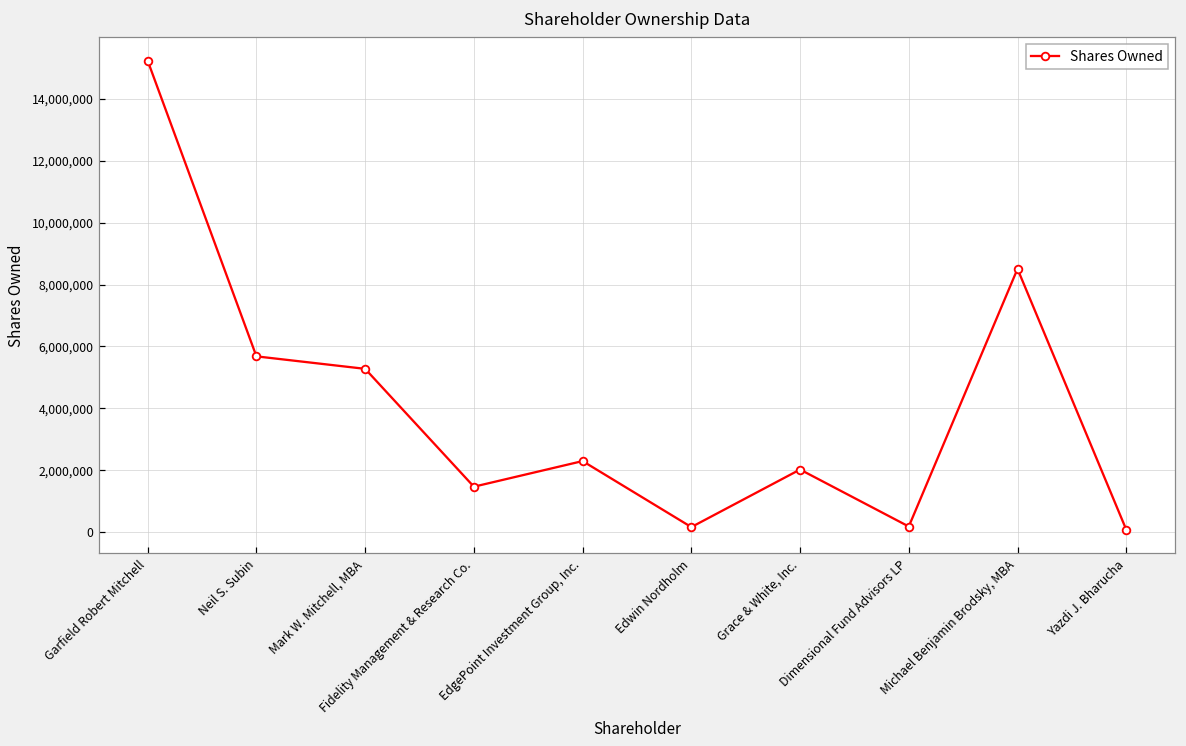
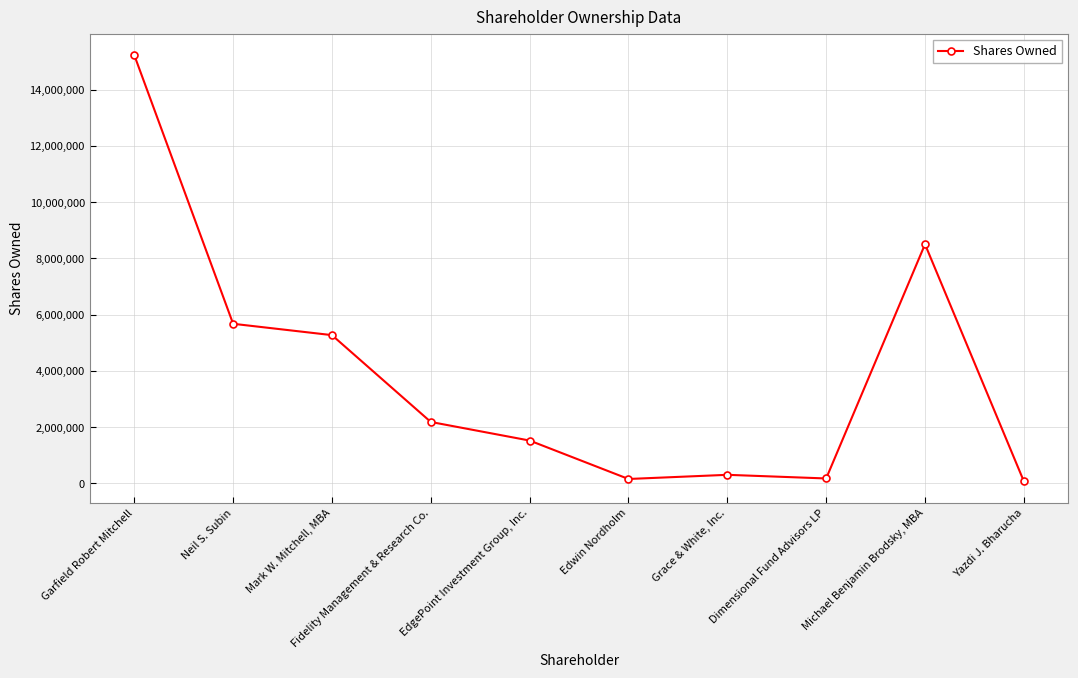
Fidelity Management & Research Co.: 1,500,000 -> 2,200,000
EdgePoint Investment Group, Inc.: 2,300,000 -> 1,500,000
Grace & White, Inc.: 2,000,000 -> 300,000
